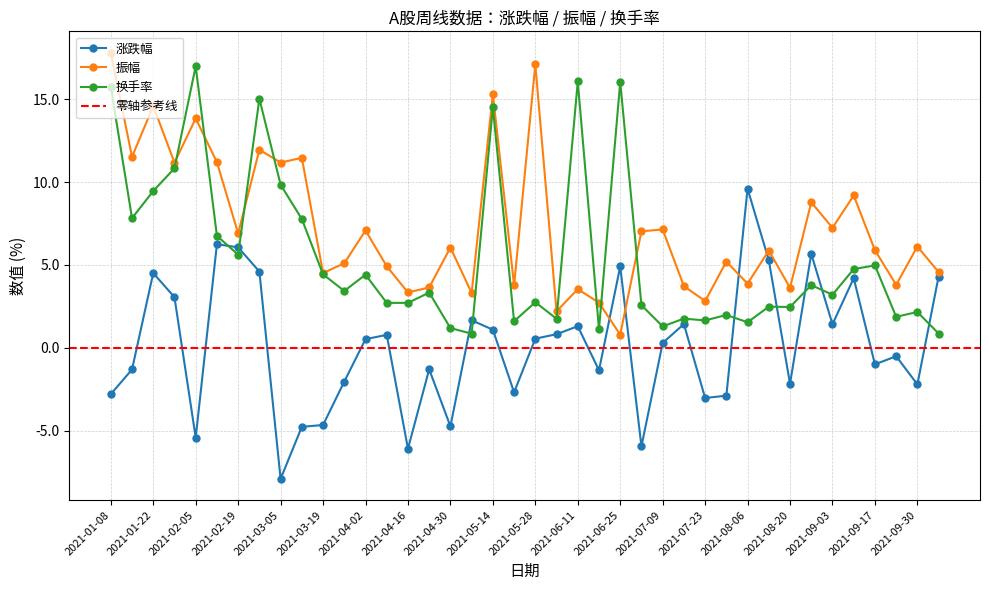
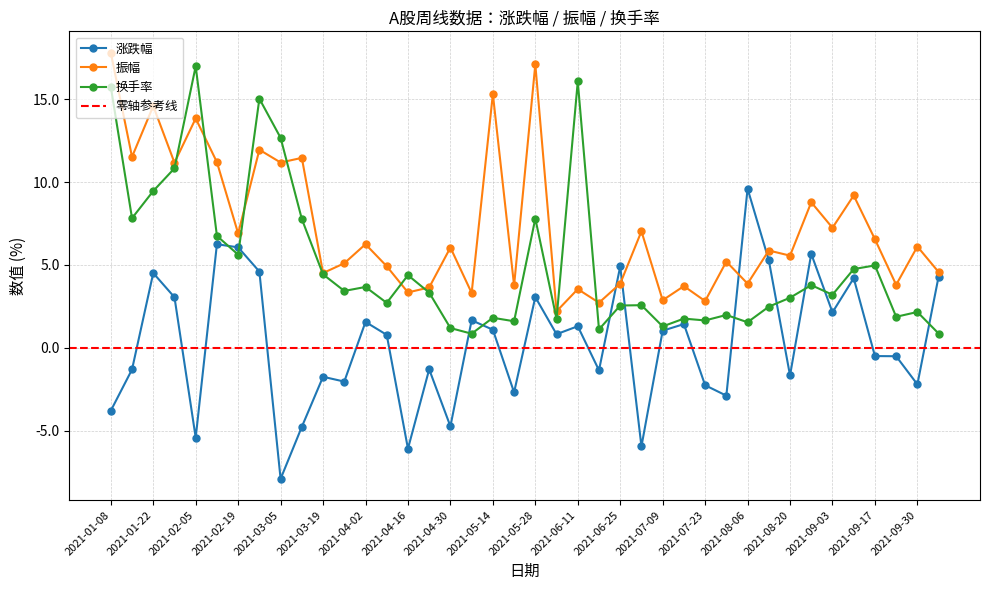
涨跌幅, 2021-01-08: -2.8 -> -3.8
换手率, 2021-03-05: 9.8 -> 12.7
涨跌幅, 2021-03-19: -4.7 -> -1.8
涨跌幅, 2021-04-02: 0.5 -> 1.6
振幅, 2021-04-02: 7.1 -> 6.3
换手率, 2021-04-02: 4.4 -> 3.7
换手率, 2021-04-16: 2.7 -> 4.4
换手率, 2021-05-14: 14.5 -> 1.8
涨跌幅, 2021-05-28: 0.6 -> 3.1
换手率, 2021-05-28: 2.8 -> 7.8
振幅, 2021-06-25: 0.8 -> 3.9
换手率, 2021-06-25: 16.0 -> 2.6
涨跌幅, 2021-07-09: 0.3 -> 1.0
振幅, 2021-07-09: 7.1 -> 2.9
涨跌幅, 2021-07-23: -3.0 -> -2.3
涨跌幅, 2021-08-20: -2.2 -> -1.7
振幅, 2021-08-20: 3.6 -> 5.6
换手率, 2021-08-20: 2.5 -> 3.0
涨跌幅, 2021-09-03: 1.4 -> 2.1
涨跌幅, 2021-09-17: -1.0 -> -0.5
振幅, 2021-09-17: 5.9 -> 6.6
